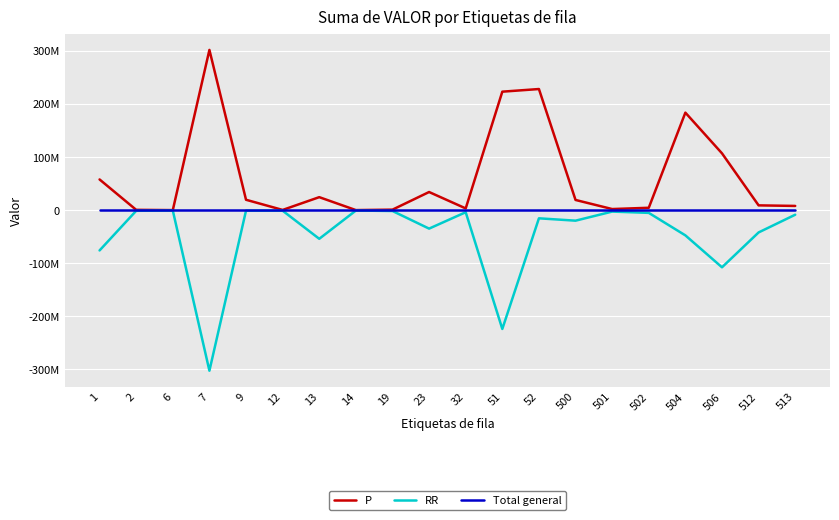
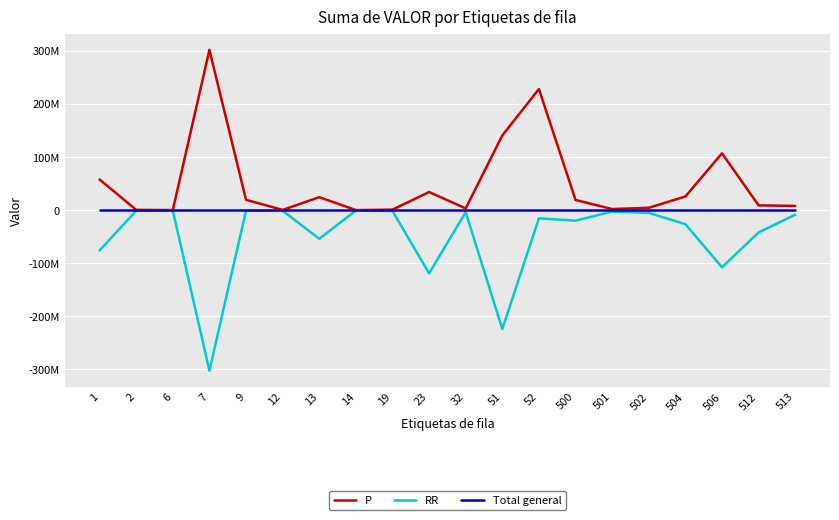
RR, 23: -30000000 -> -120000000
P, 51: 220000000 -> 140000000
P, 504: 180000000 -> 30000000
RR, 504: -50000000 -> -30000000
